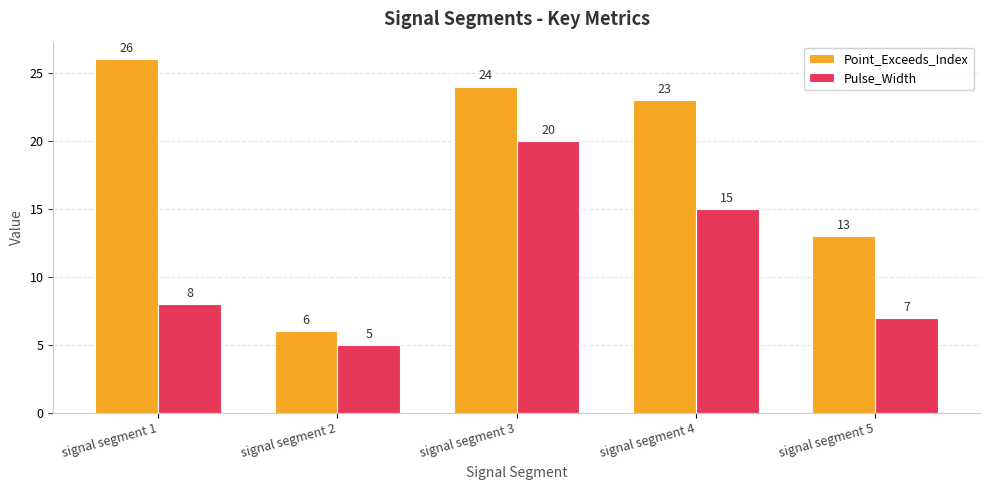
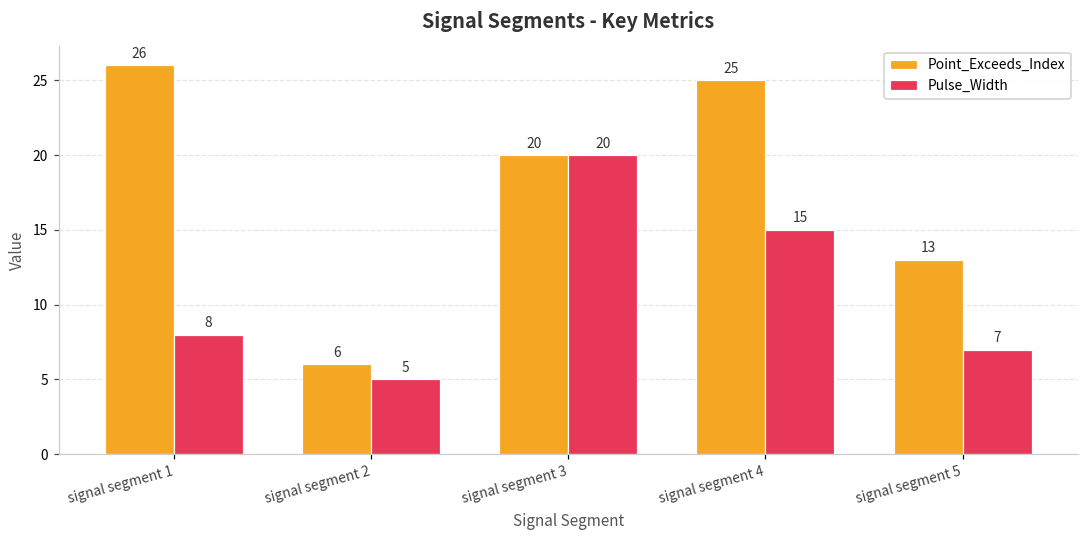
Point_Exceeds_Index, signal segment 3: 24 -> 20
Point_Exceeds_Index, signal segment 4: 23 -> 25
